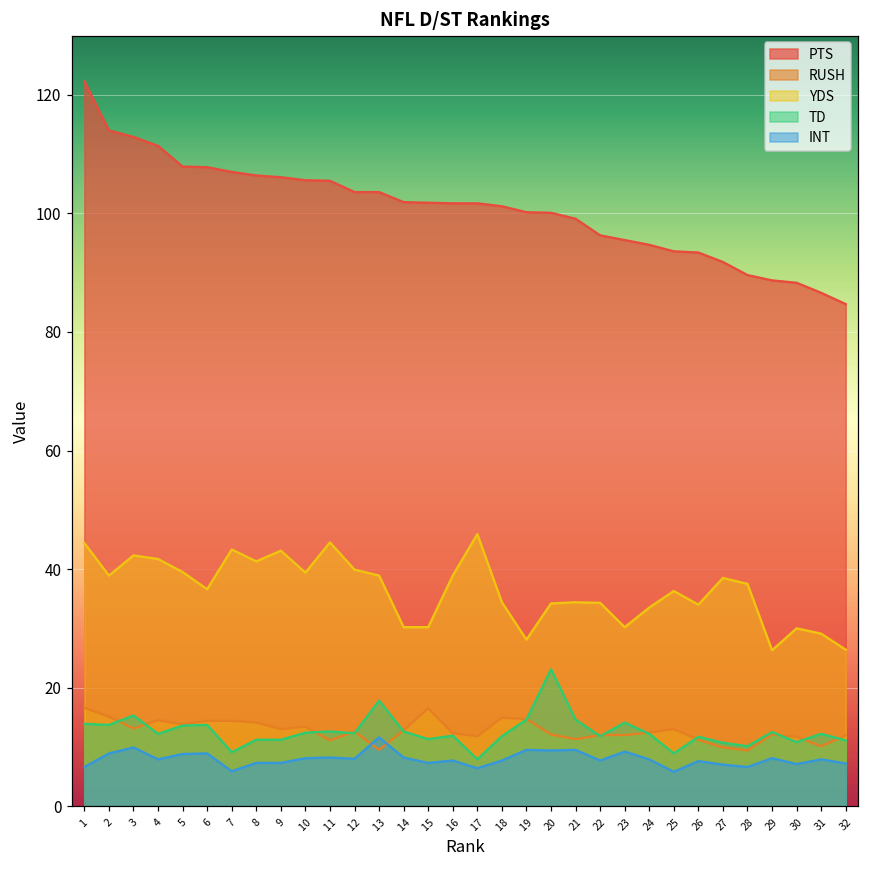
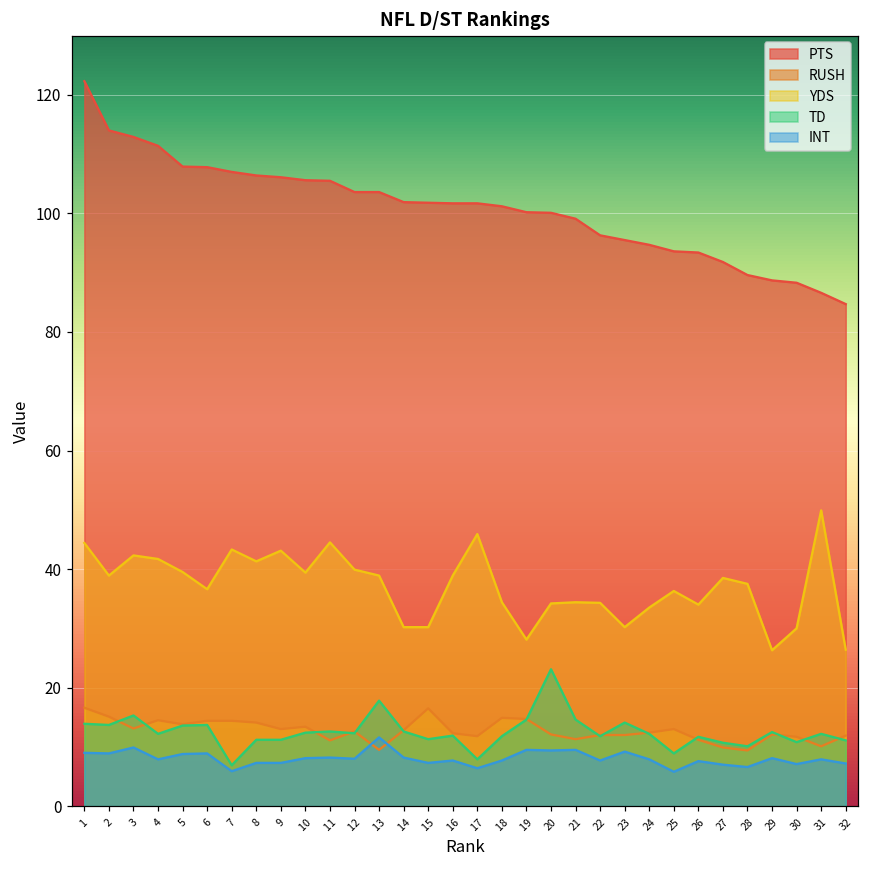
INT, 1: 7 -> 9
TD, 7: 9 -> 7
YDS, 31: 29 -> 50
